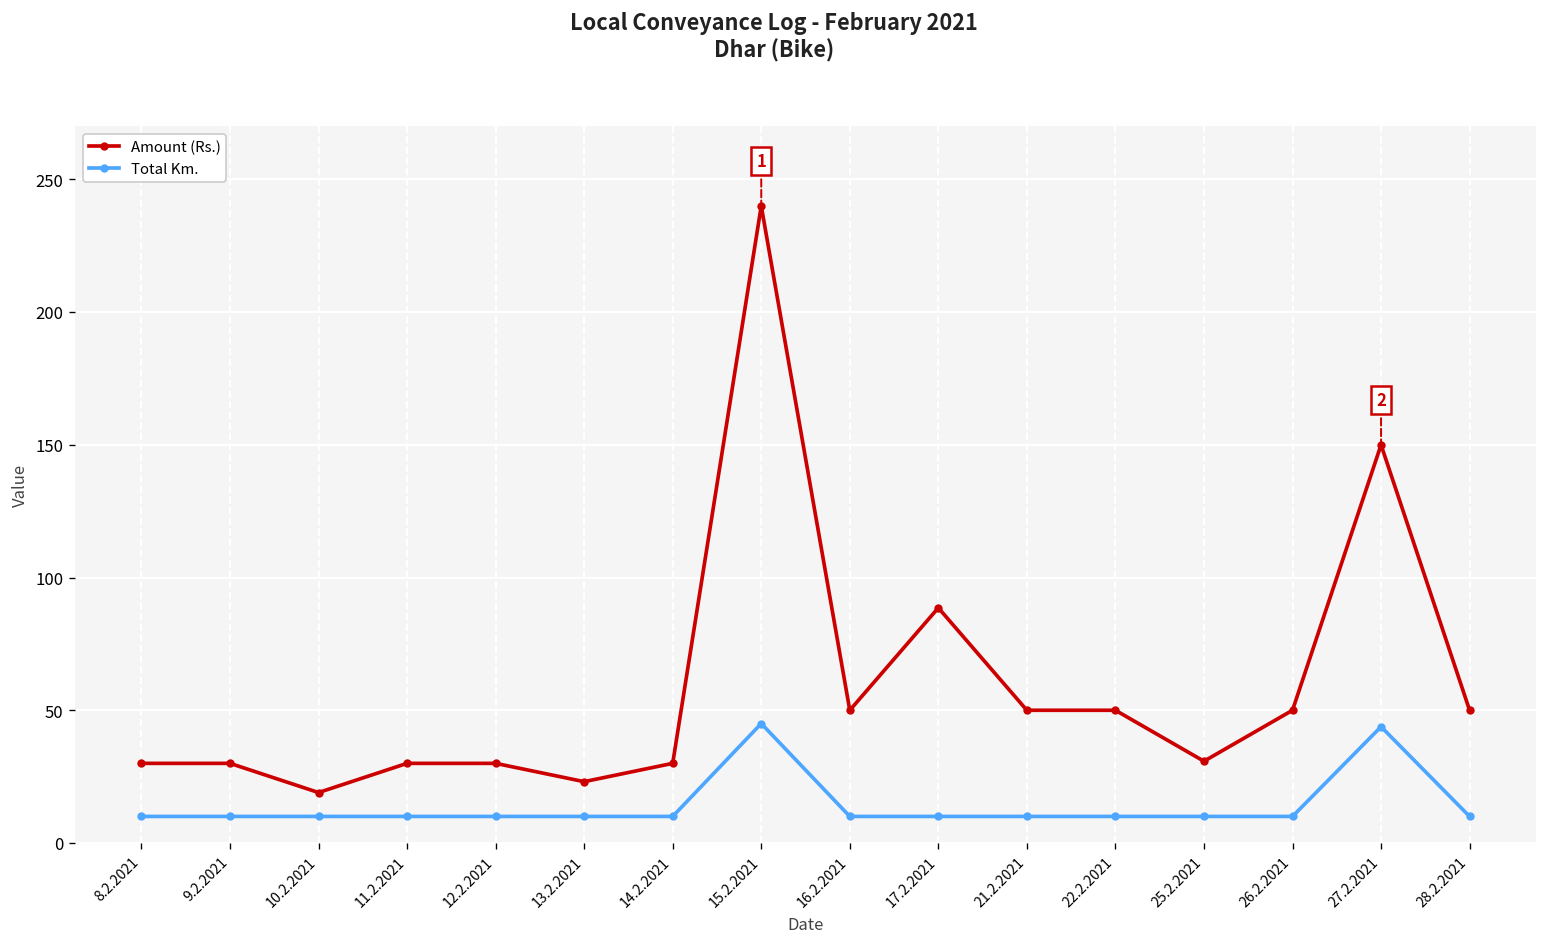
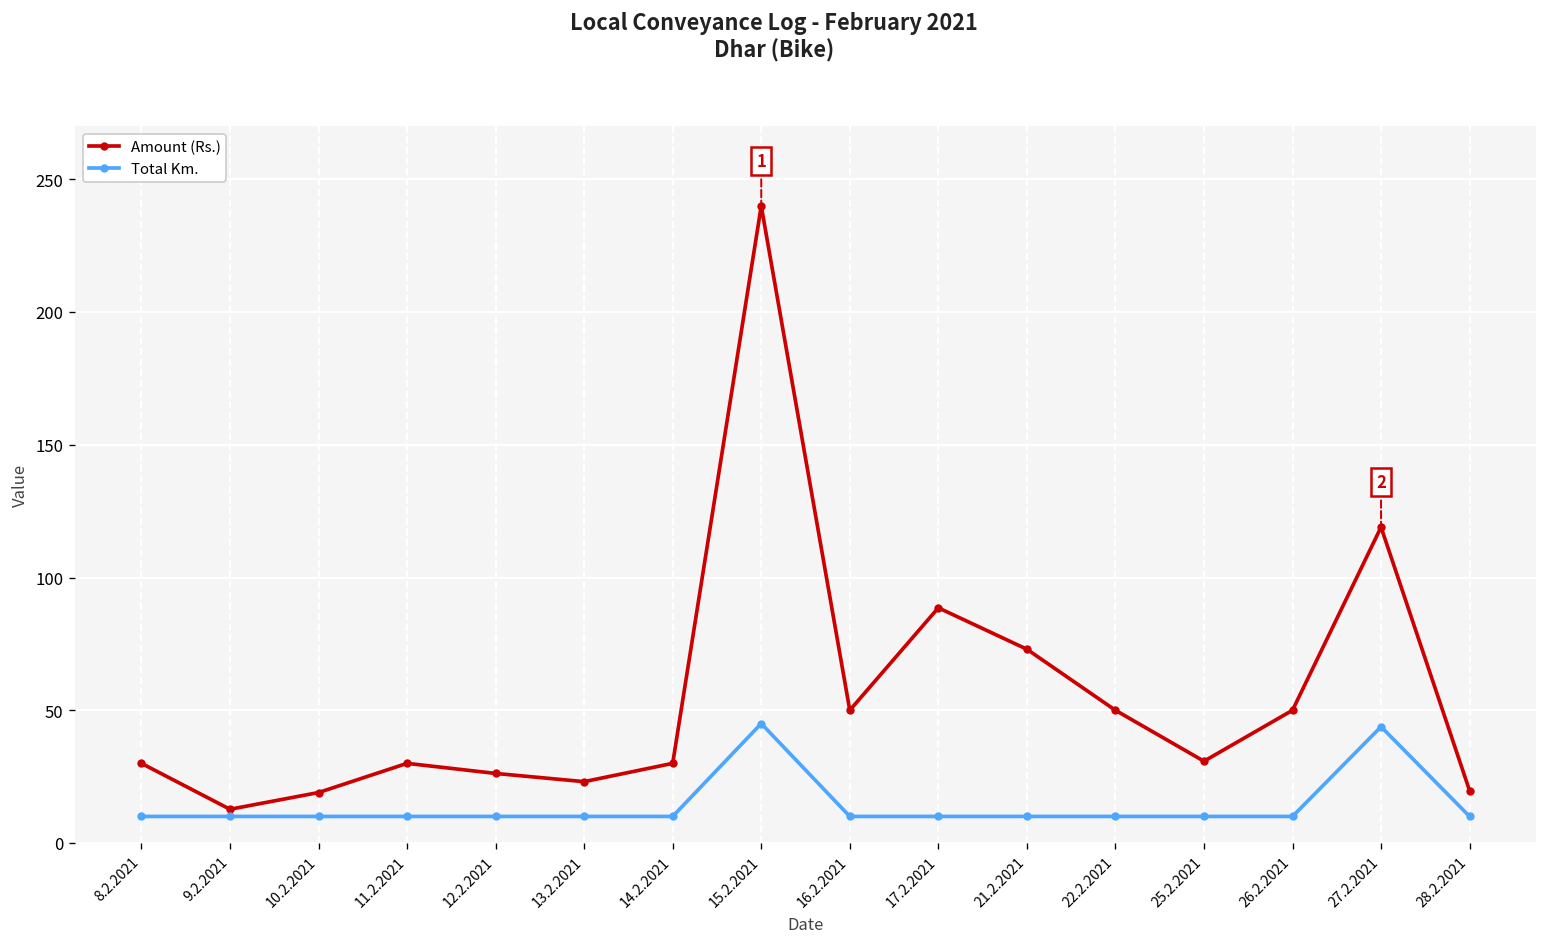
Amount (Rs.), 9.2.2021: 30 -> 13
Amount (Rs.), 12.2.2021: 30 -> 26
Amount (Rs.), 21.2.2021: 50 -> 73
Amount (Rs.), 27.2.2021: 150 -> 119
Amount (Rs.), 28.2.2021: 50 -> 20
